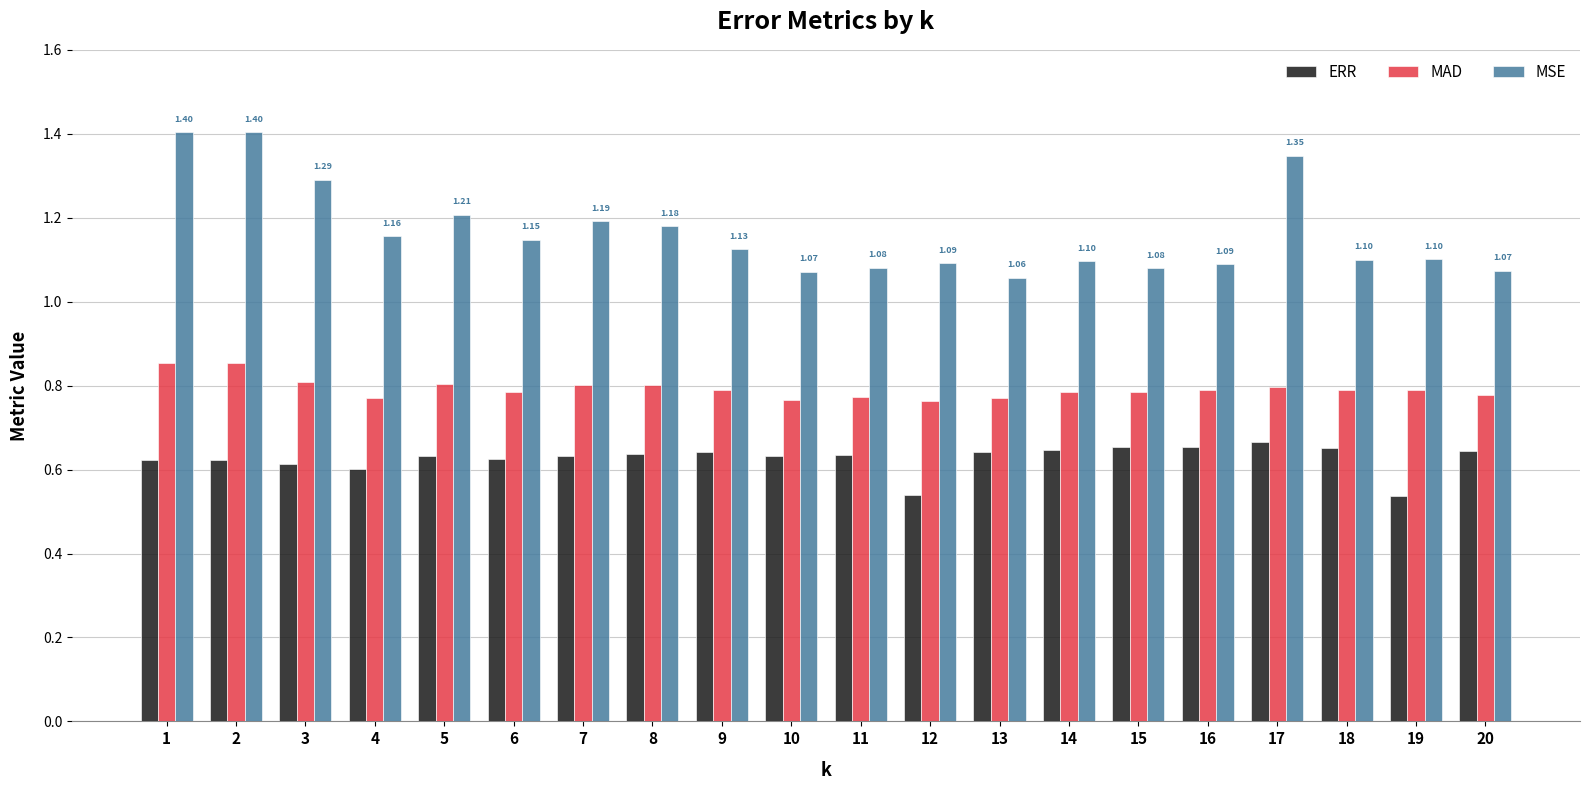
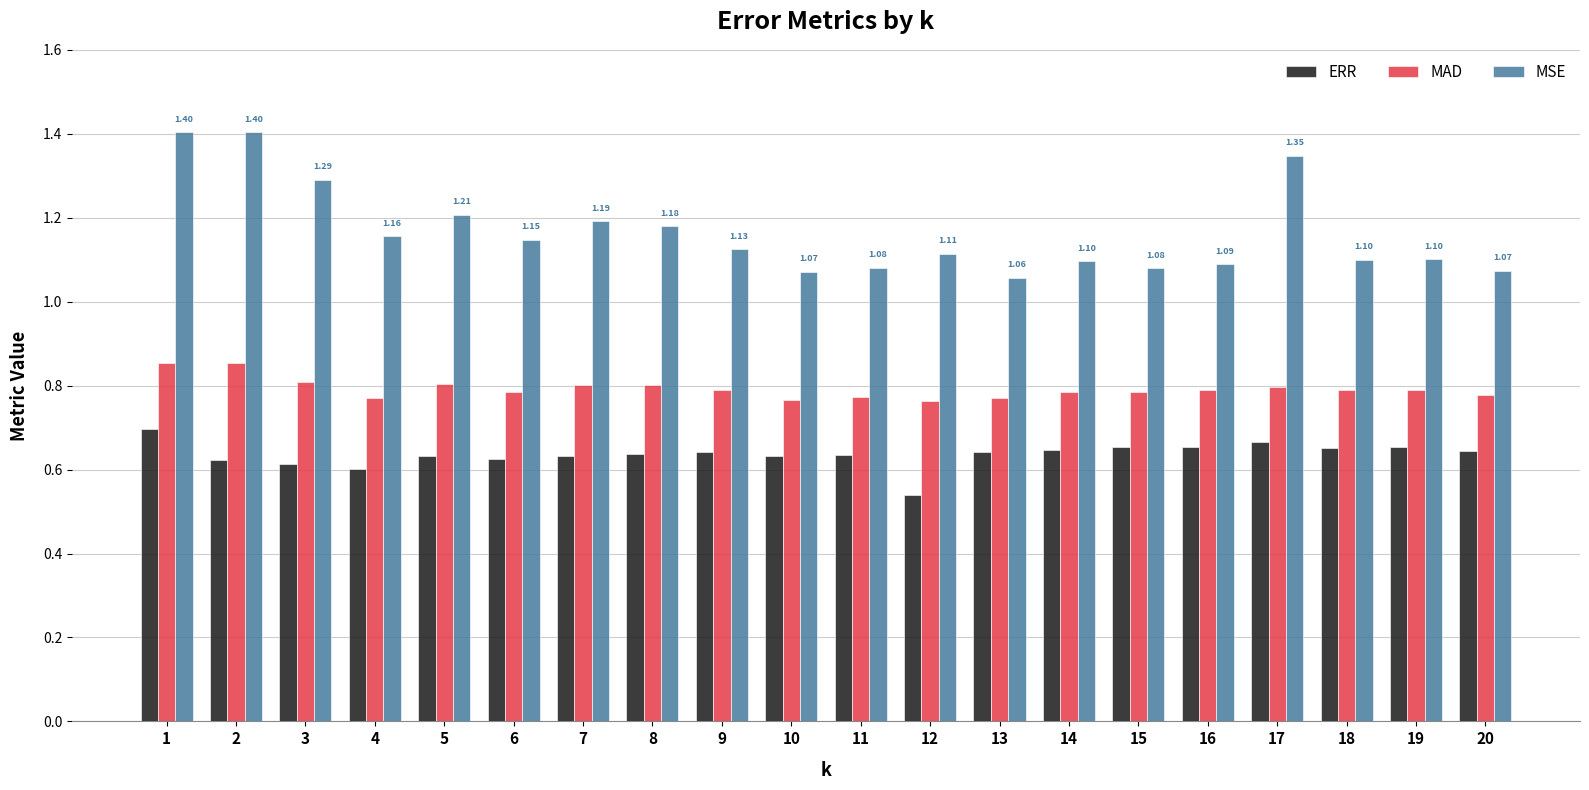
ERR, 1: 0.62 -> 0.70
MSE, 12: 1.09 -> 1.11
ERR, 19: 0.54 -> 0.65
